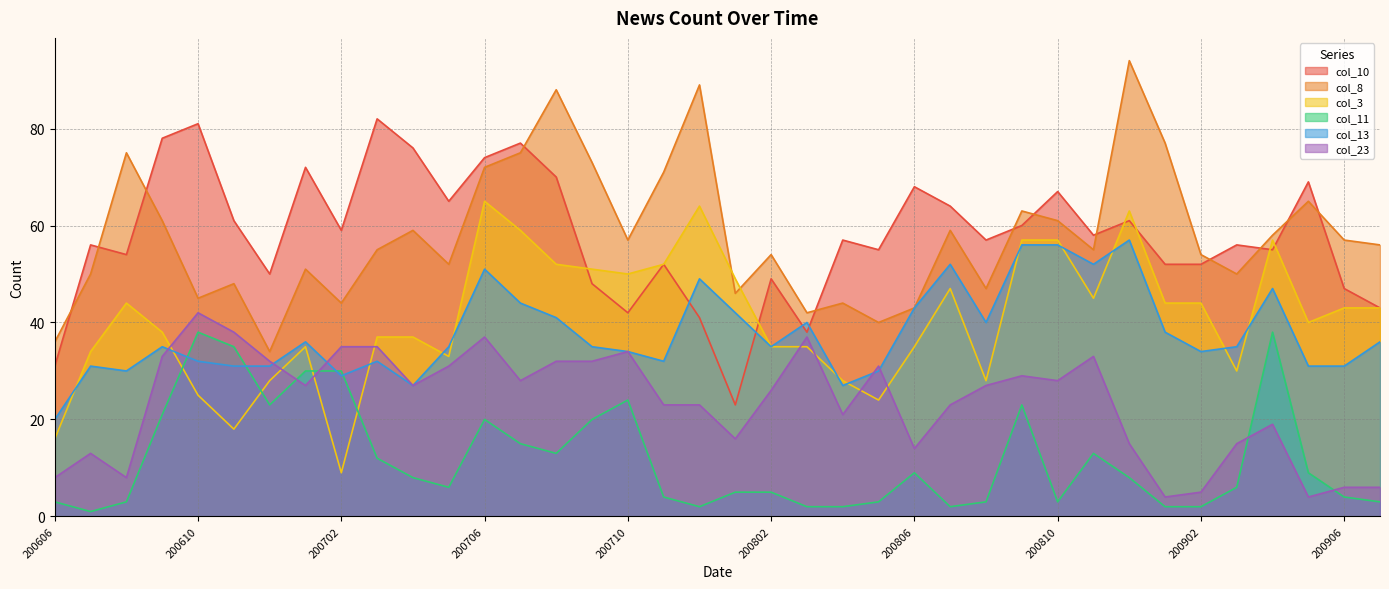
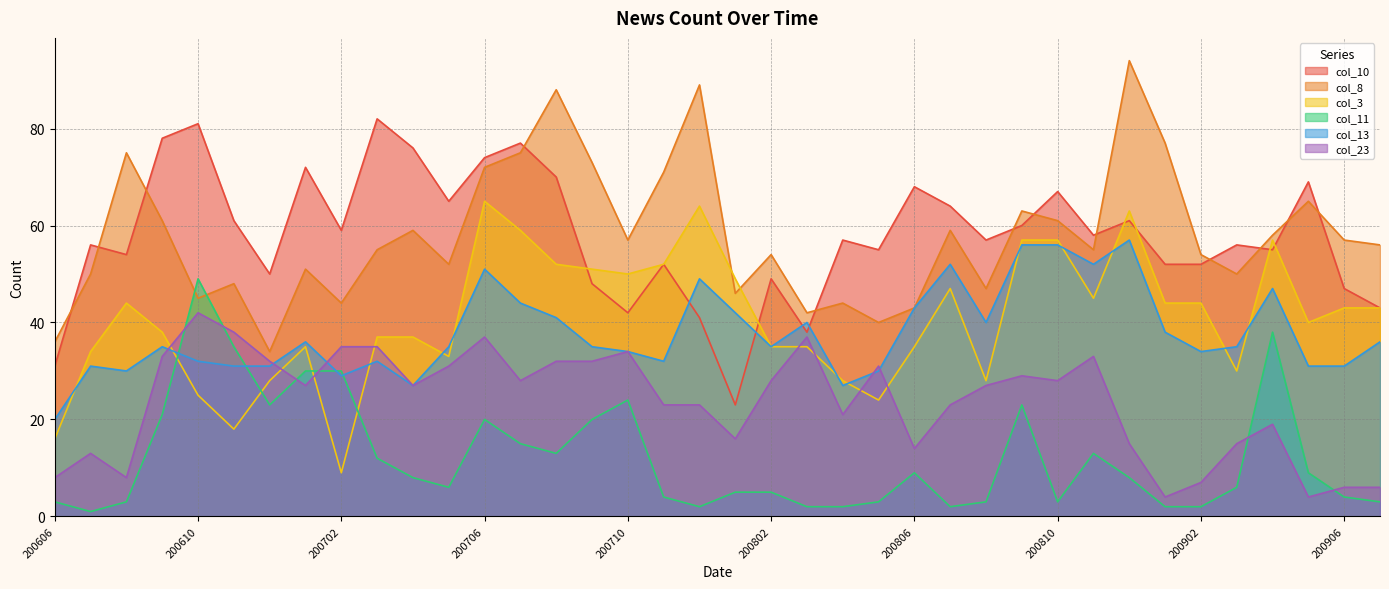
col_11, 200610: 38 -> 49
col_23, 200802: 26 -> 28
col_23, 200902: 5 -> 7
